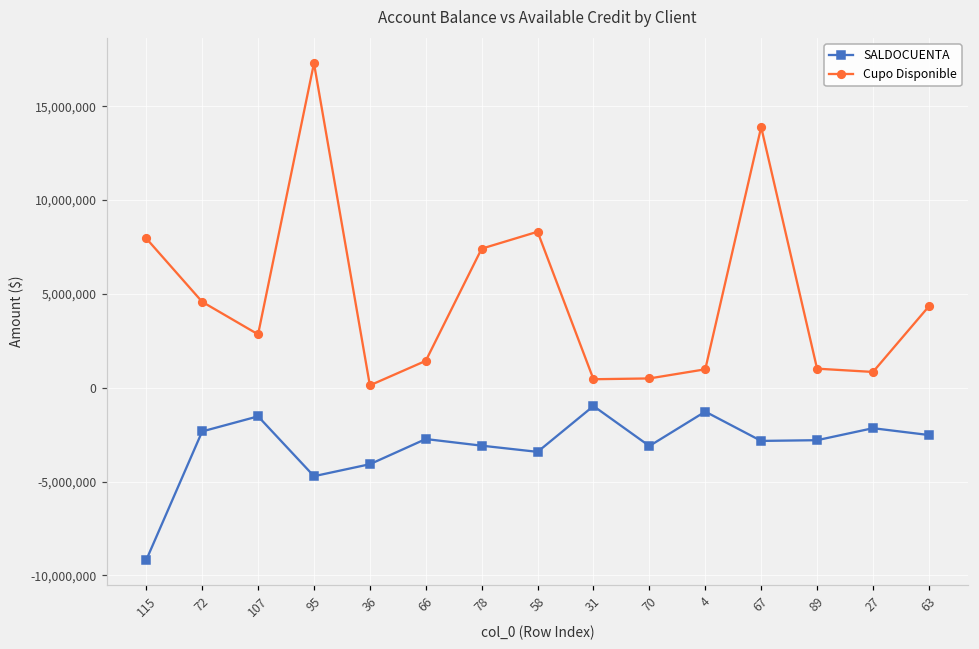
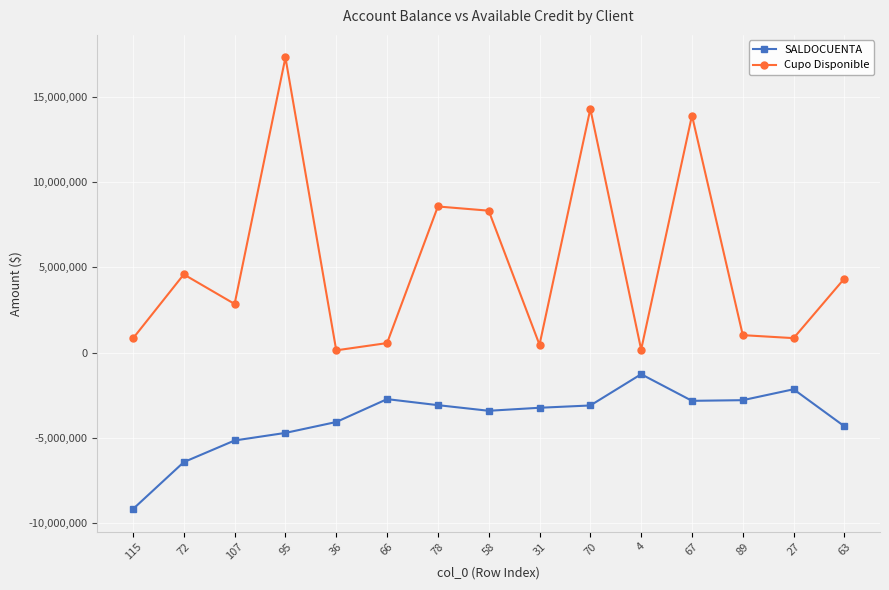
Cupo Disponible, 115: 8,000,000 -> 800,000
SALDOCUENTA, 72: -2,300,000 -> -6,400,000
SALDOCUENTA, 107: -1,500,000 -> -5,200,000
Cupo Disponible, 66: 1,400,000 -> 600,000
Cupo Disponible, 78: 7,400,000 -> 8,600,000
SALDOCUENTA, 31: -1,000,000 -> -3,200,000
Cupo Disponible, 70: 500,000 -> 14,300,000
Cupo Disponible, 4: 1,000,000 -> 200,000
SALDOCUENTA, 63: -2,500,000 -> -4,300,000
